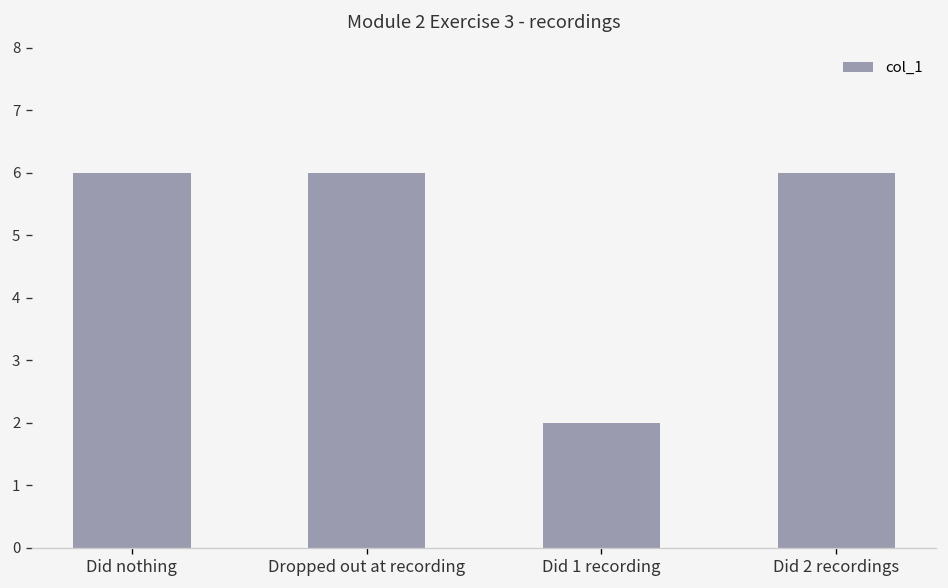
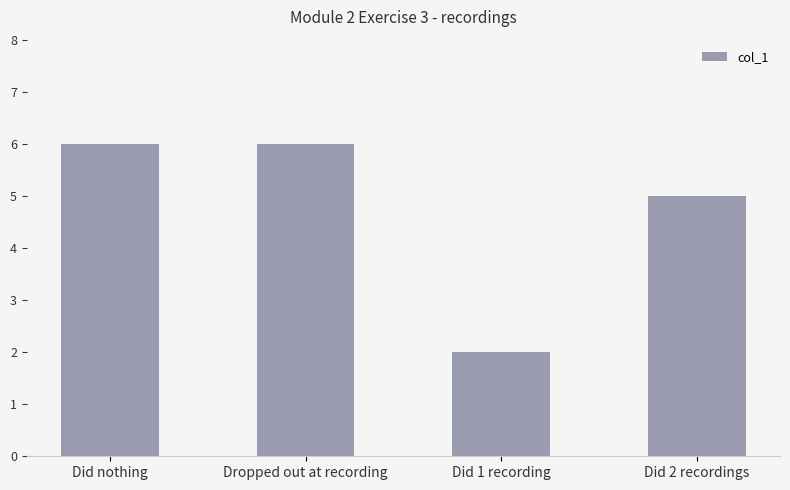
Did 2 recordings: 6 -> 5
